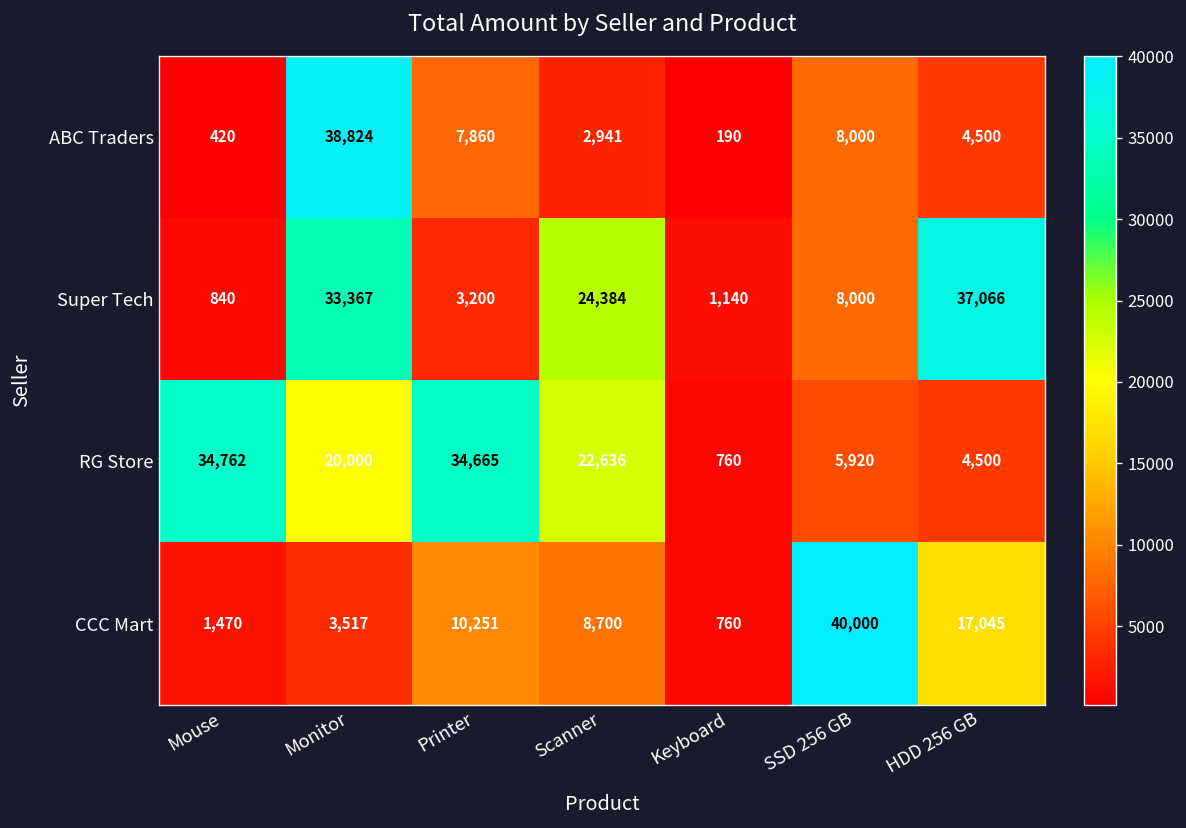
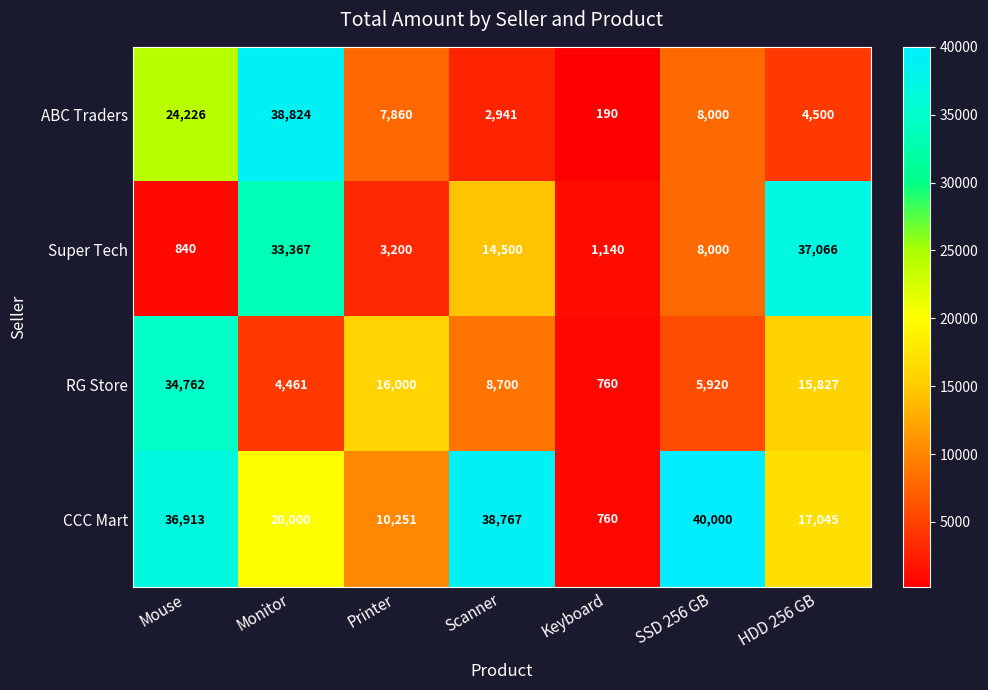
ABC Traders, Mouse: 420 -> 24,226
Super Tech, Scanner: 24,384 -> 14,500
RG Store, Monitor: 20,000 -> 4,461
RG Store, Printer: 34,665 -> 16,000
RG Store, Scanner: 22,636 -> 8,700
RG Store, HDD 256 GB: 4,500 -> 15,827
CCC Mart, Mouse: 1,470 -> 36,913
CCC Mart, Monitor: 3,517 -> 20,000
CCC Mart, Scanner: 8,700 -> 38,767
